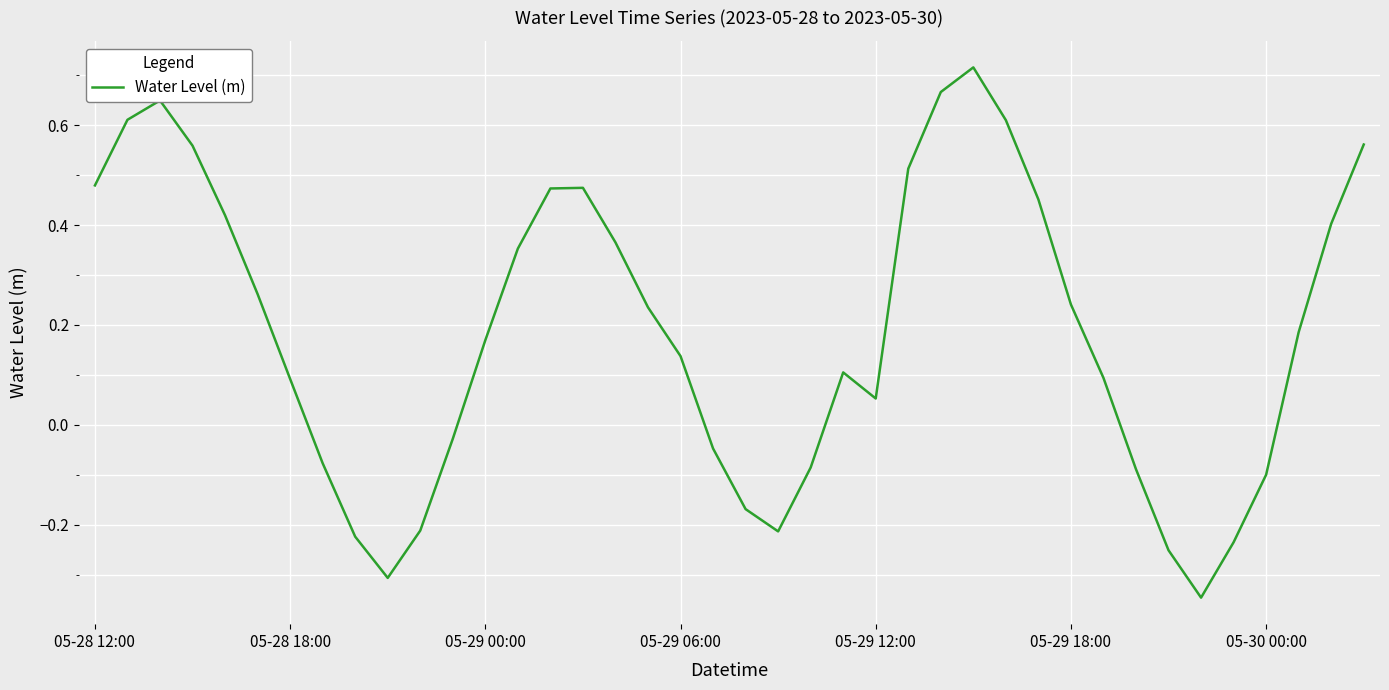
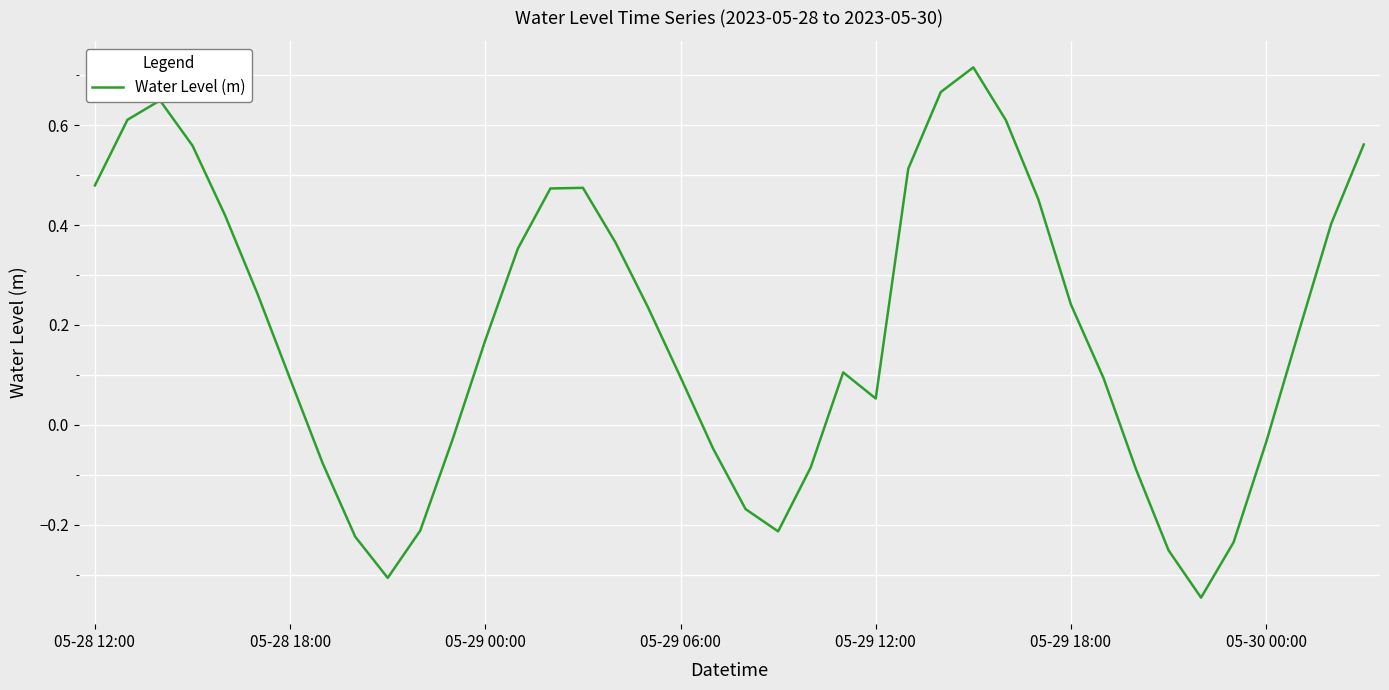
05-29 06:00: 0.14 -> 0.10
05-30 00:00: -0.10 -> -0.03
